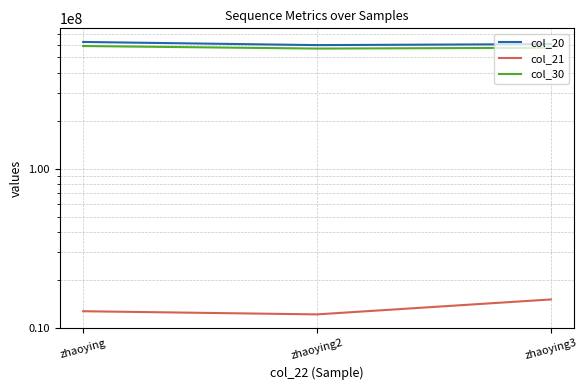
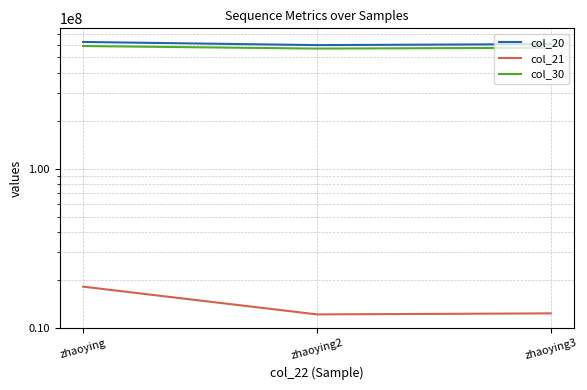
col_21, zhaoying: 13000000 -> 18000000
col_21, zhaoying3: 15000000 -> 12000000
